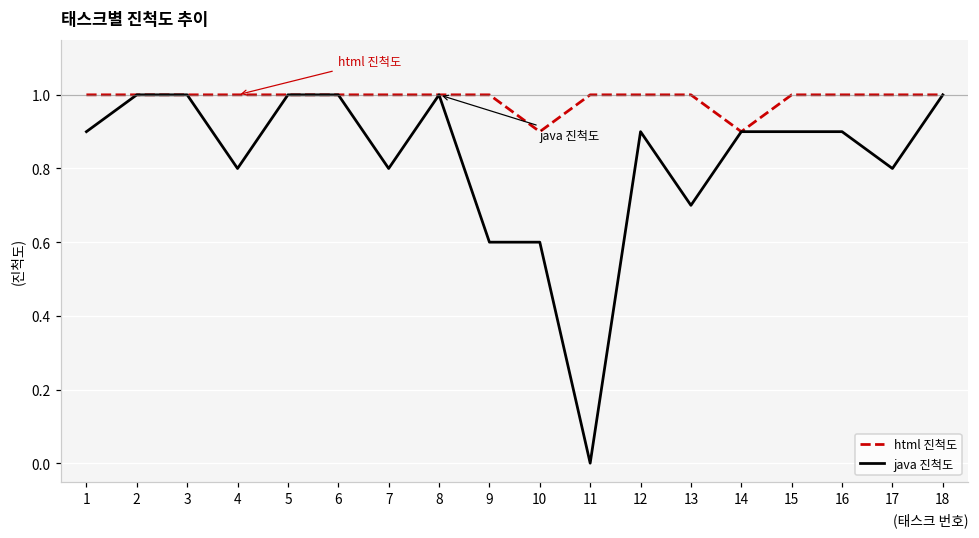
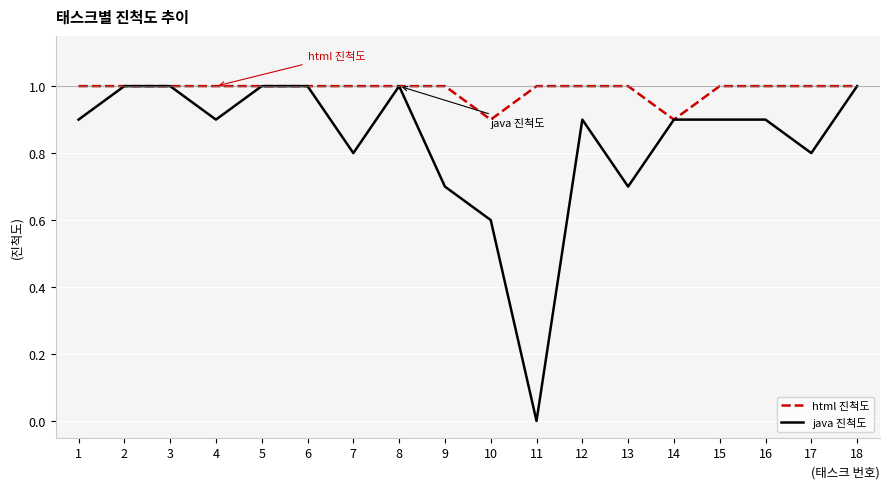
java 진척도, 4: 0.8 -> 0.9
java 진척도, 9: 0.6 -> 0.7
